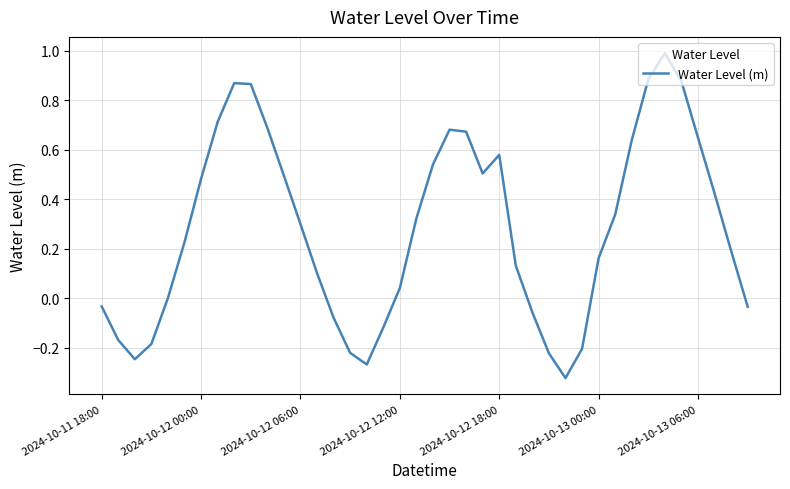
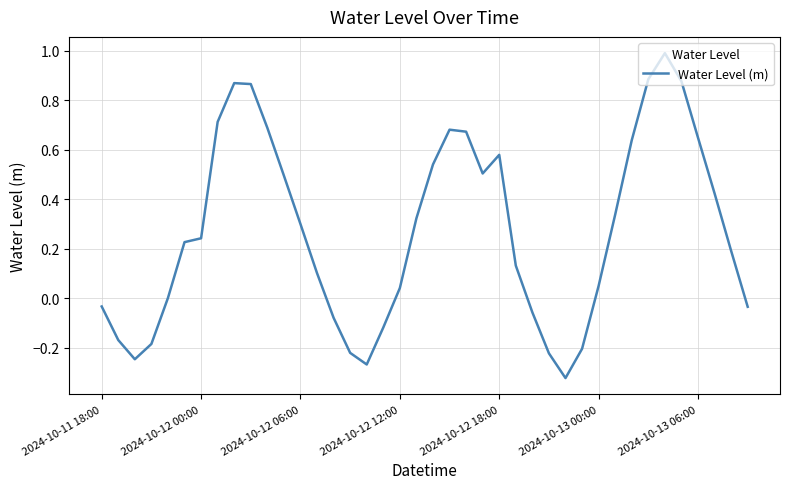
2024-10-12 00:00: 0.48 -> 0.24
2024-10-13 00:00: 0.16 -> 0.05
